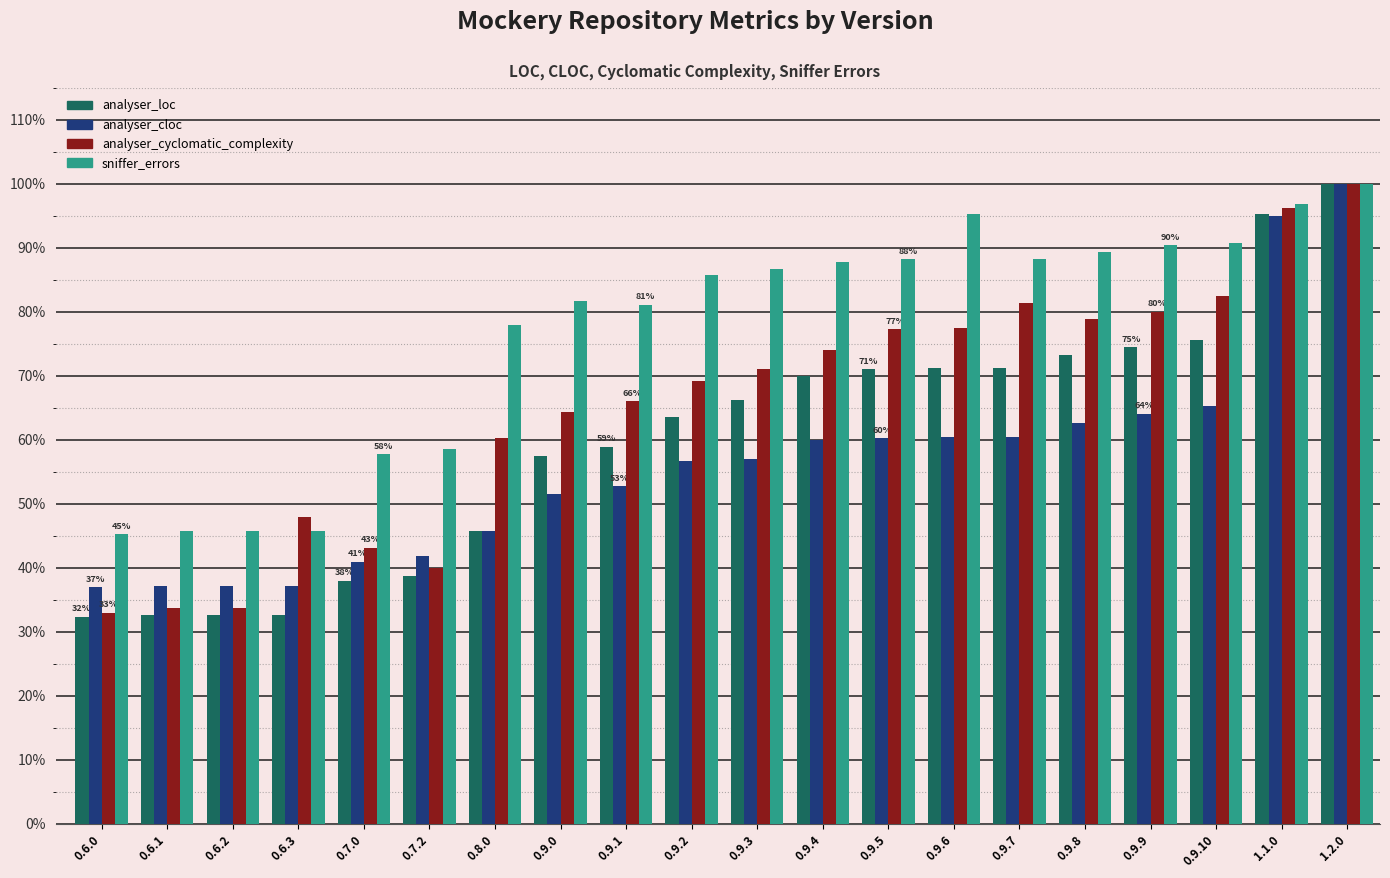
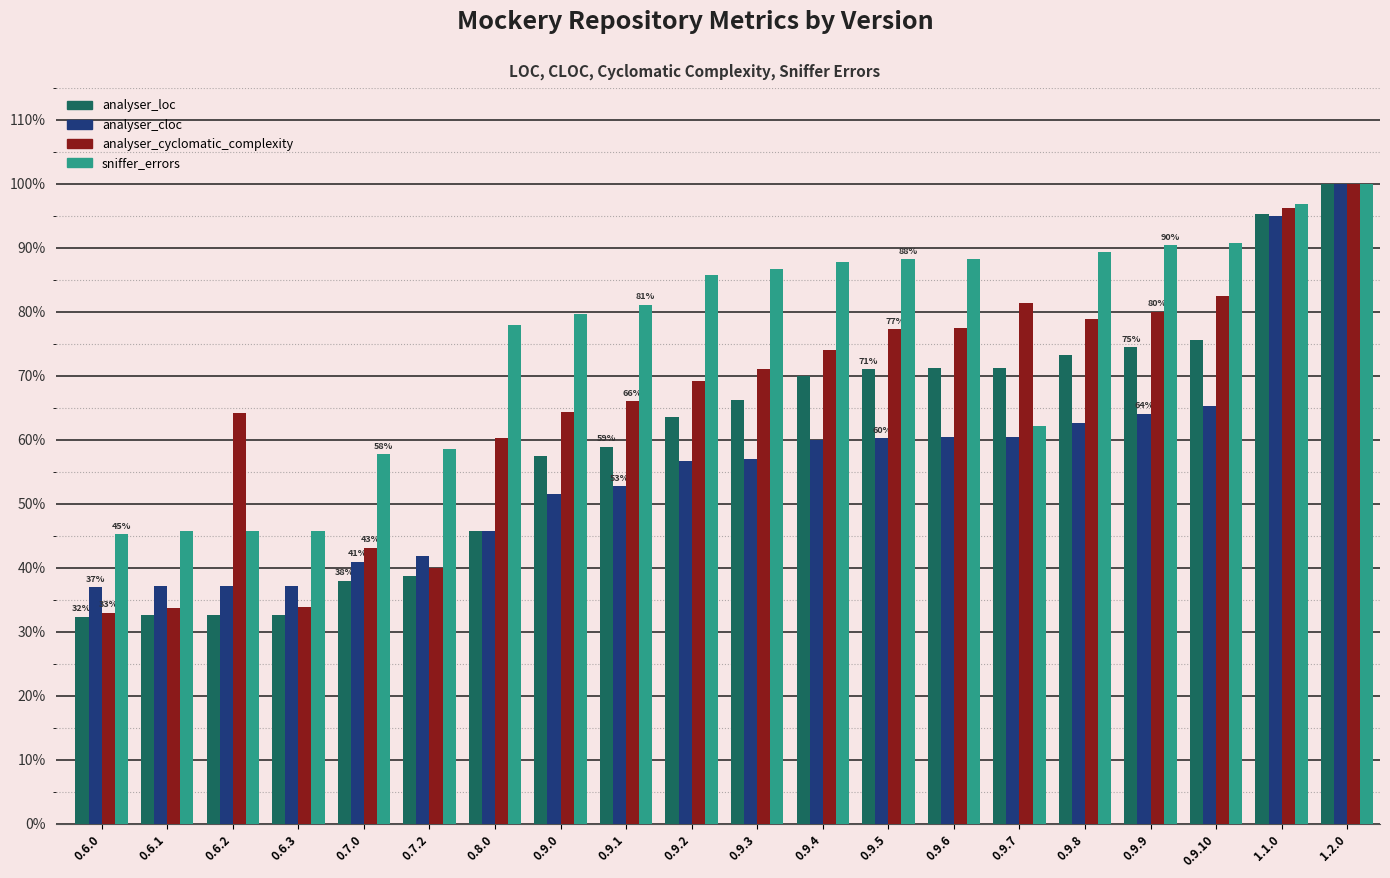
analyser_cyclomatic_complexity, 0.6.2: 34% -> 64%
analyser_cyclomatic_complexity, 0.6.3: 48% -> 34%
sniffer_errors, 0.9.0: 82% -> 80%
sniffer_errors, 0.9.6: 95% -> 88%
sniffer_errors, 0.9.7: 88% -> 62%
